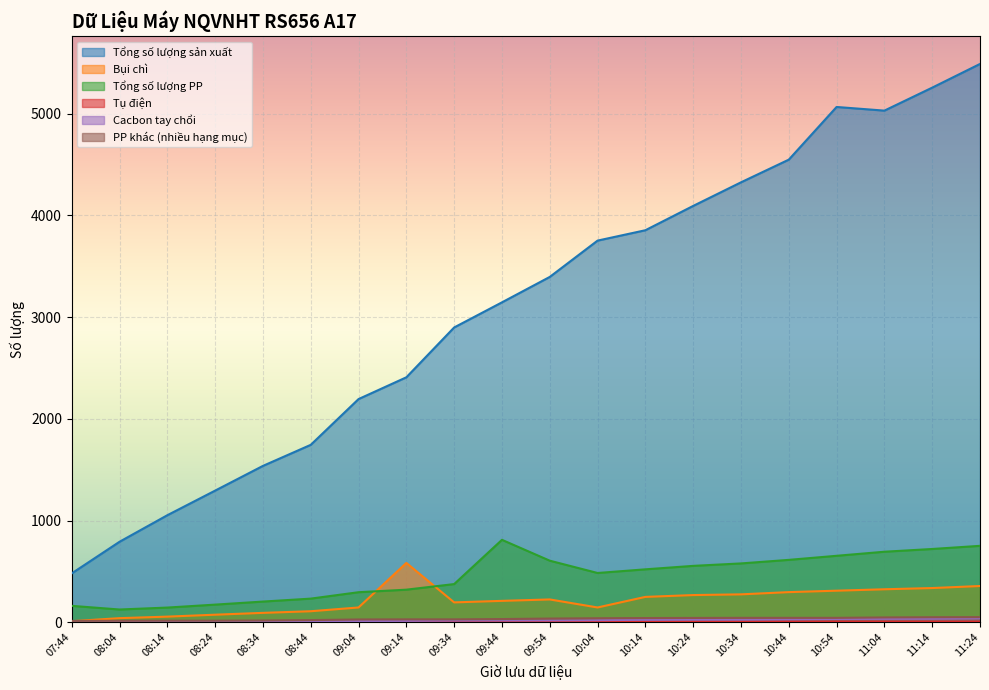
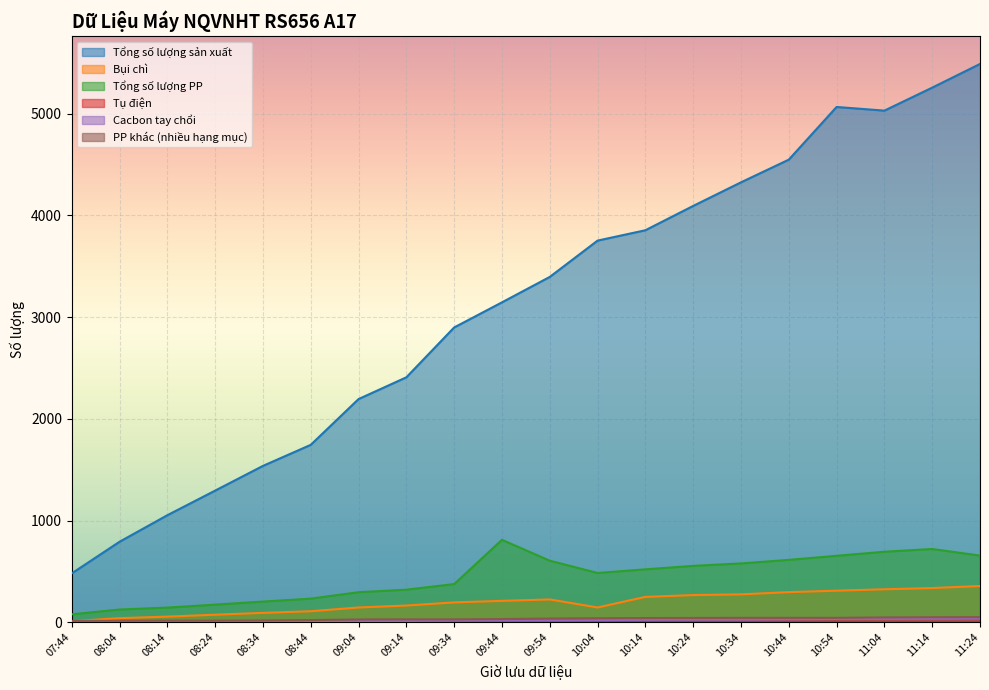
Tổng số lượng PP, 07:44: 160 -> 80
Bụi chì, 09:14: 580 -> 170
Tổng số lượng PP, 11:24: 750 -> 660
